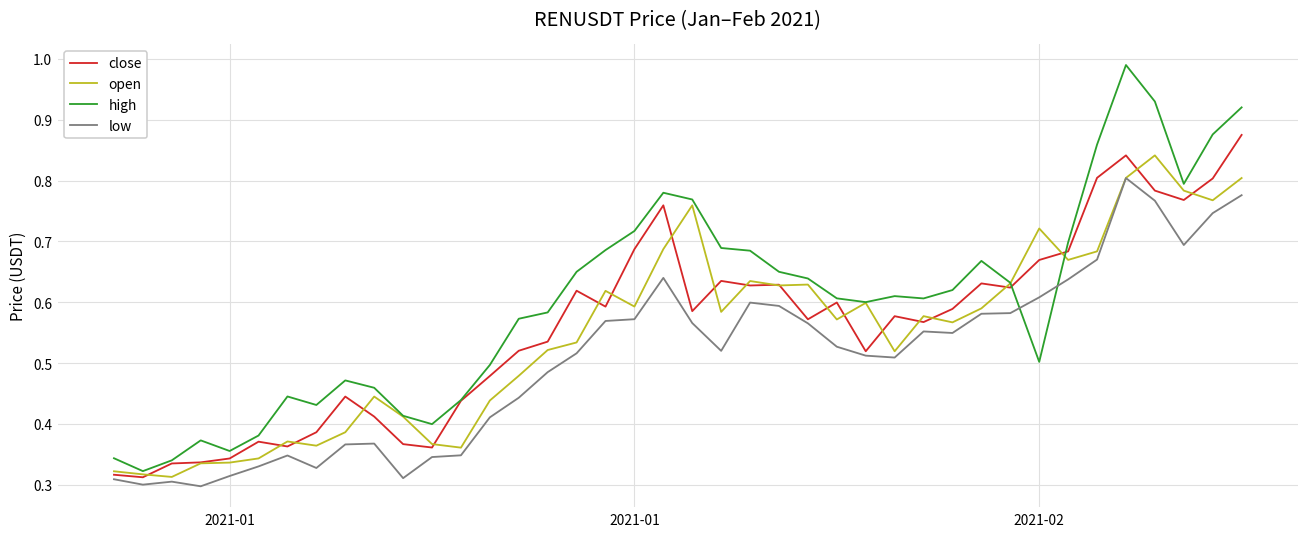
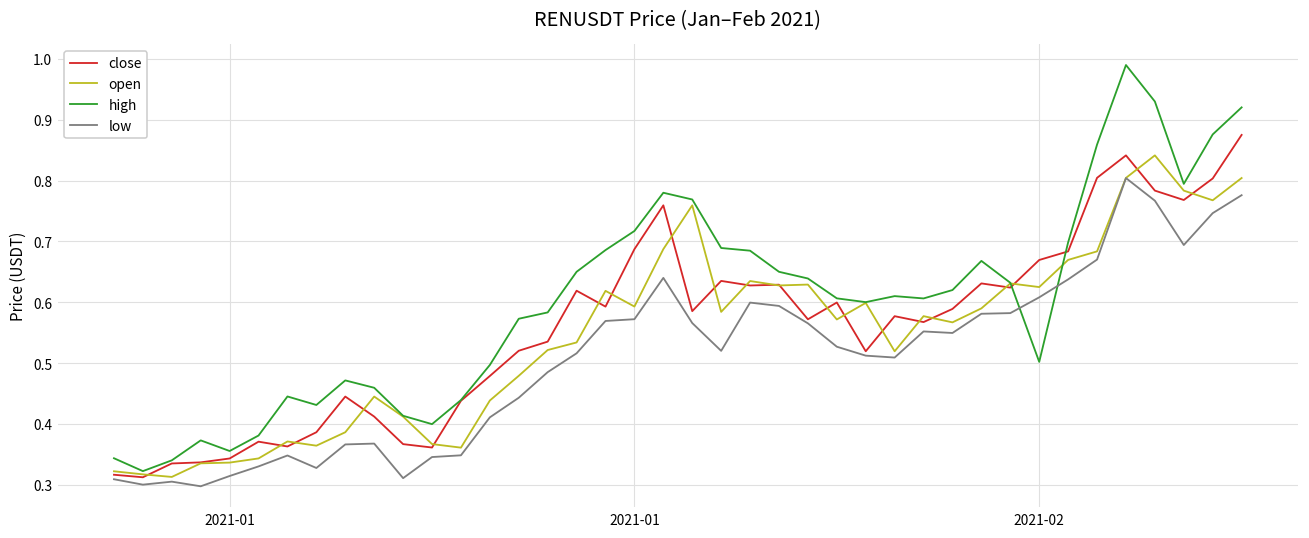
open, 2021-02: 0.72 -> 0.62
